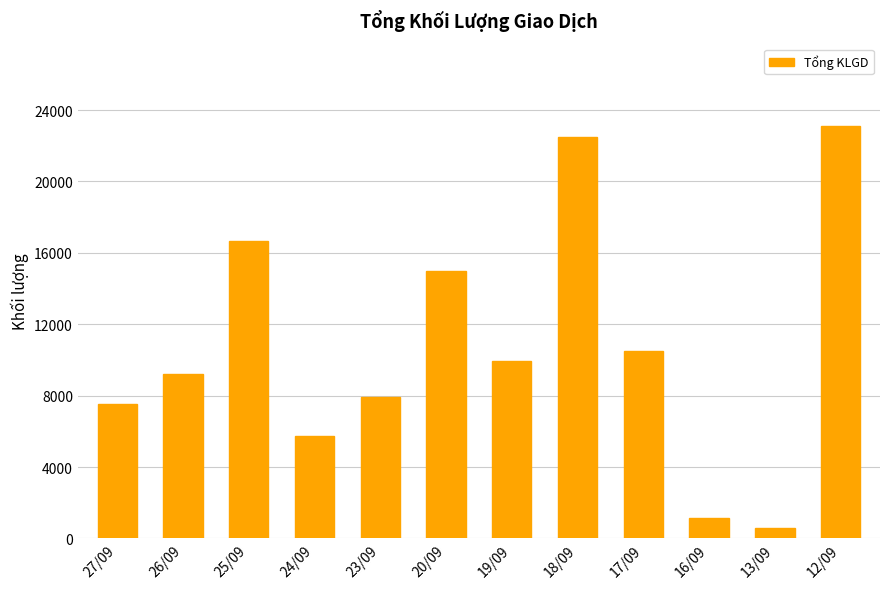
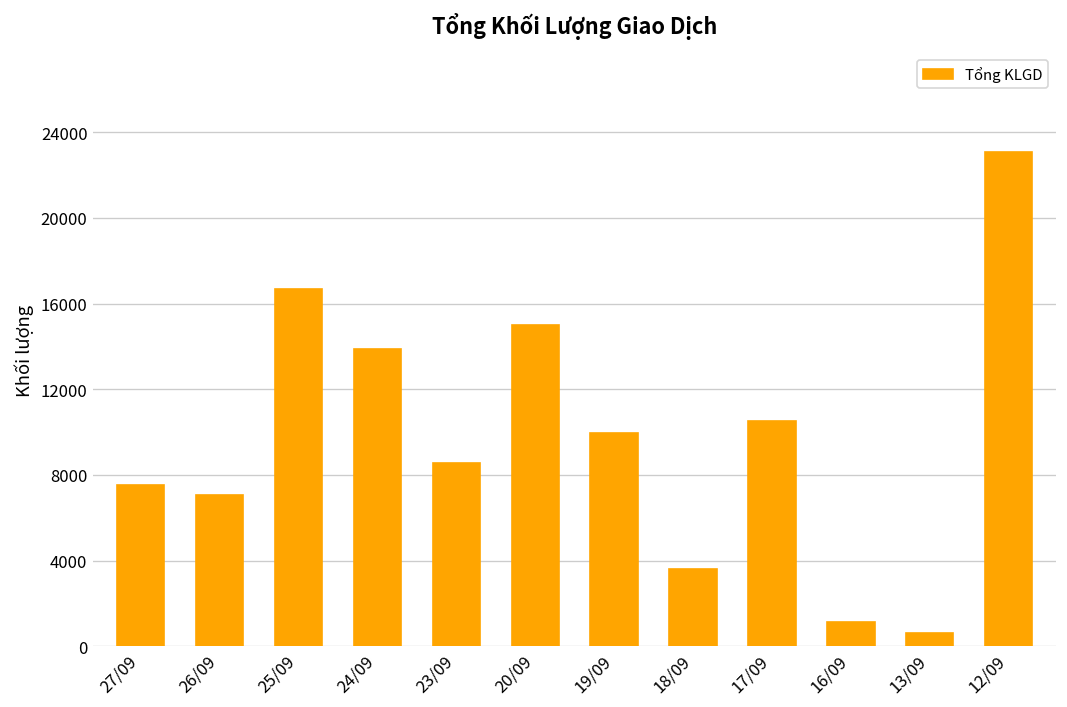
26/09: 9200 -> 7100
24/09: 5700 -> 13900
23/09: 7900 -> 8600
18/09: 22500 -> 3600
